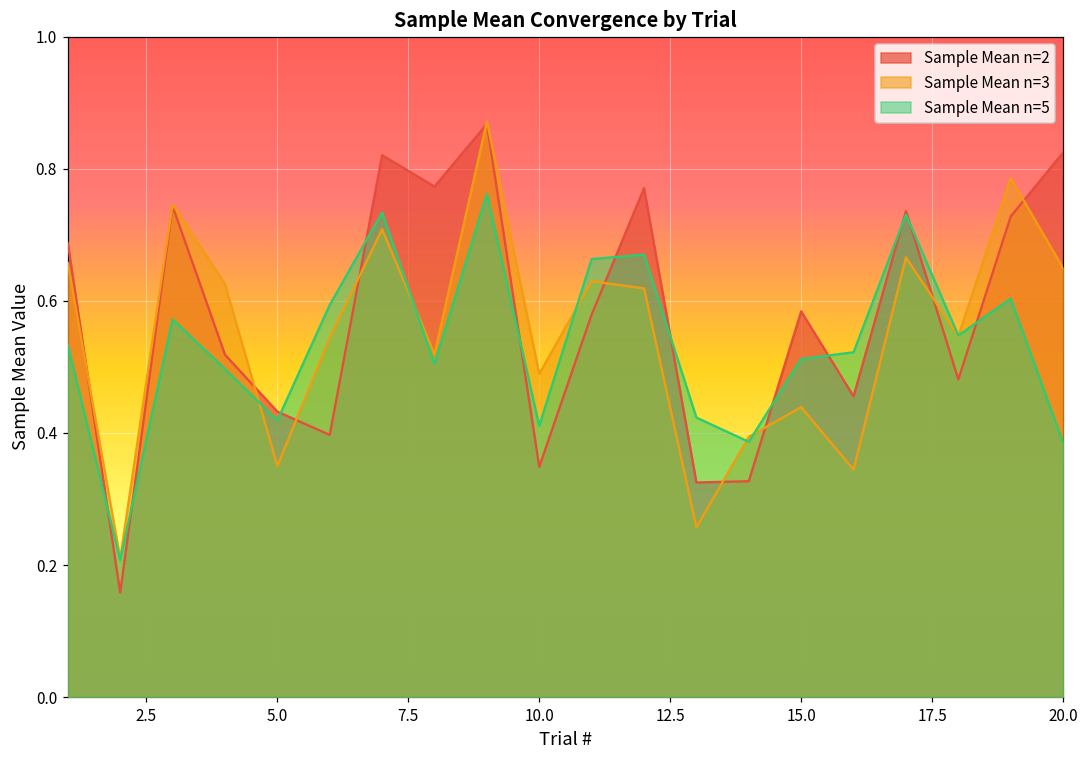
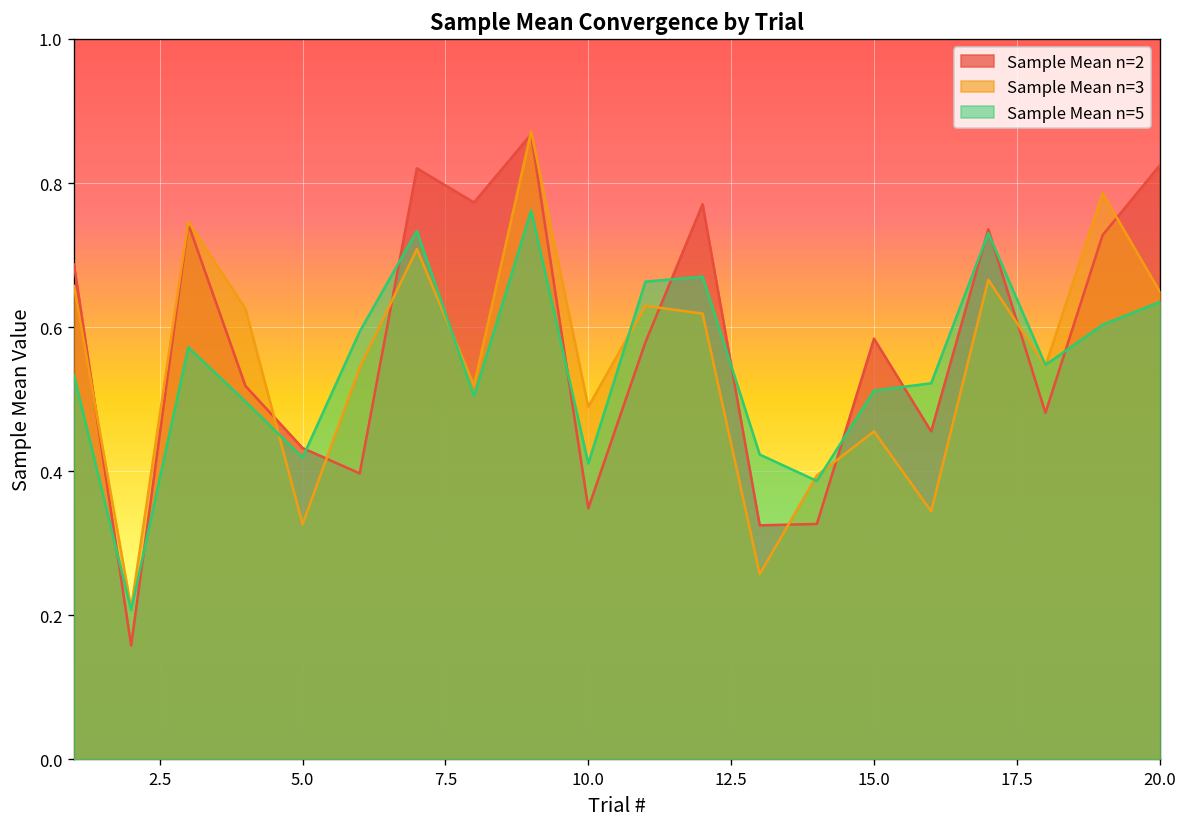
Sample Mean n=3, 5.0: 0.35 -> 0.33
Sample Mean n=3, 15.0: 0.44 -> 0.46
Sample Mean n=5, 20.0: 0.39 -> 0.63
